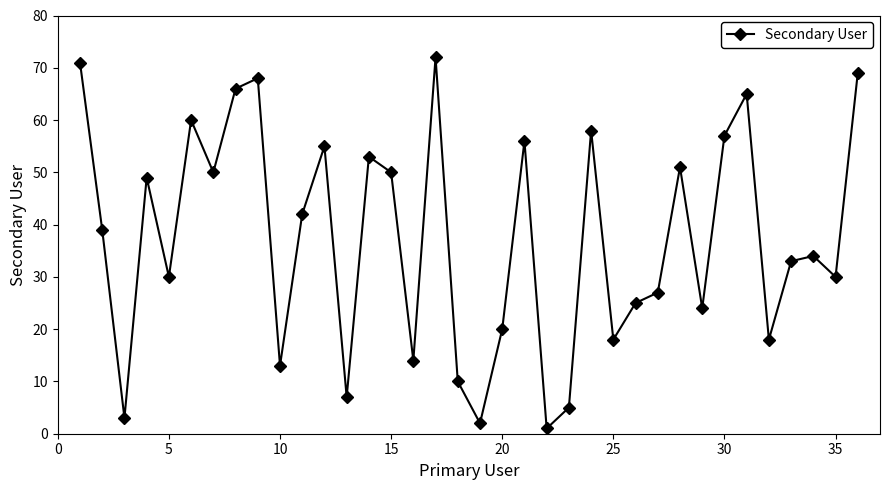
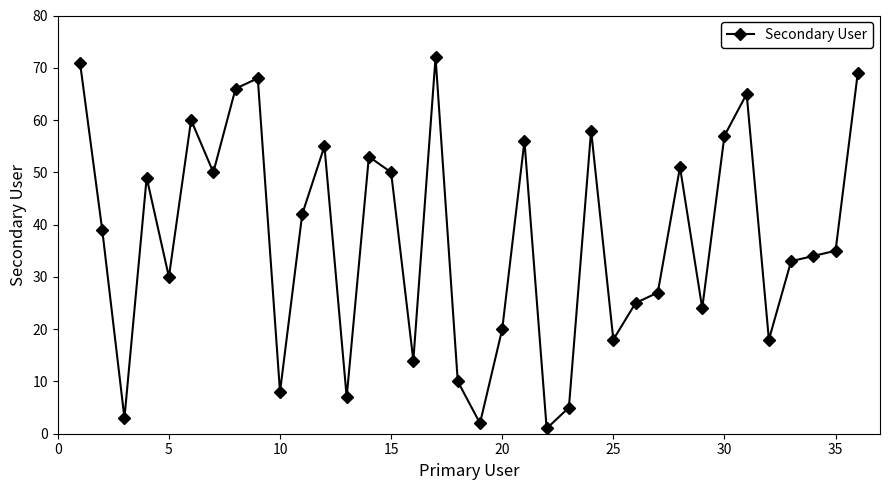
10: 13 -> 8
35: 30 -> 35
